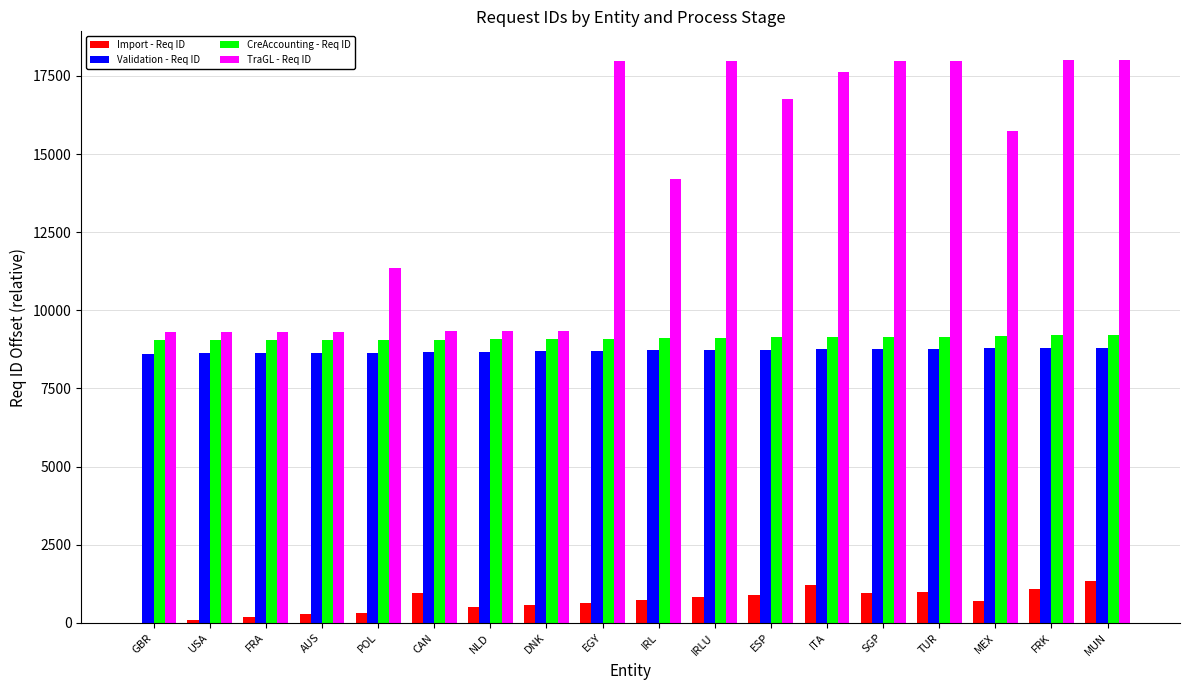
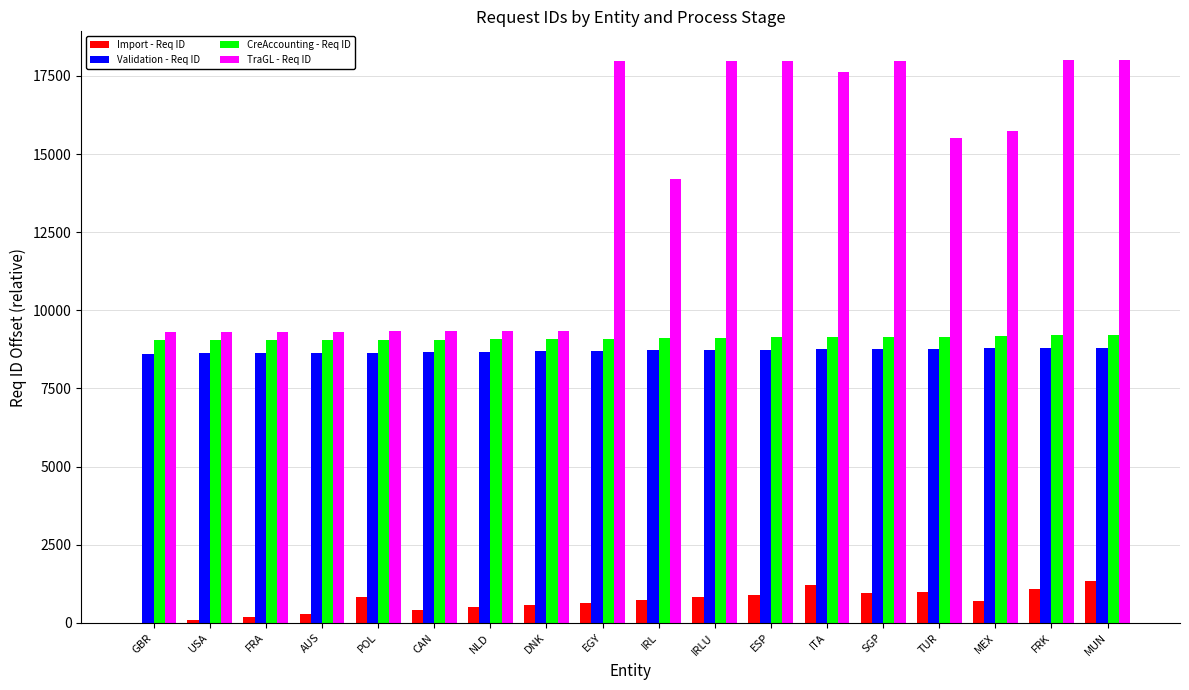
Import - Req ID, POL: 300 -> 800
TraGL - Req ID, POL: 11300 -> 9300
Import - Req ID, CAN: 900 -> 400
TraGL - Req ID, ESP: 16800 -> 18000
TraGL - Req ID, TUR: 18000 -> 15500
